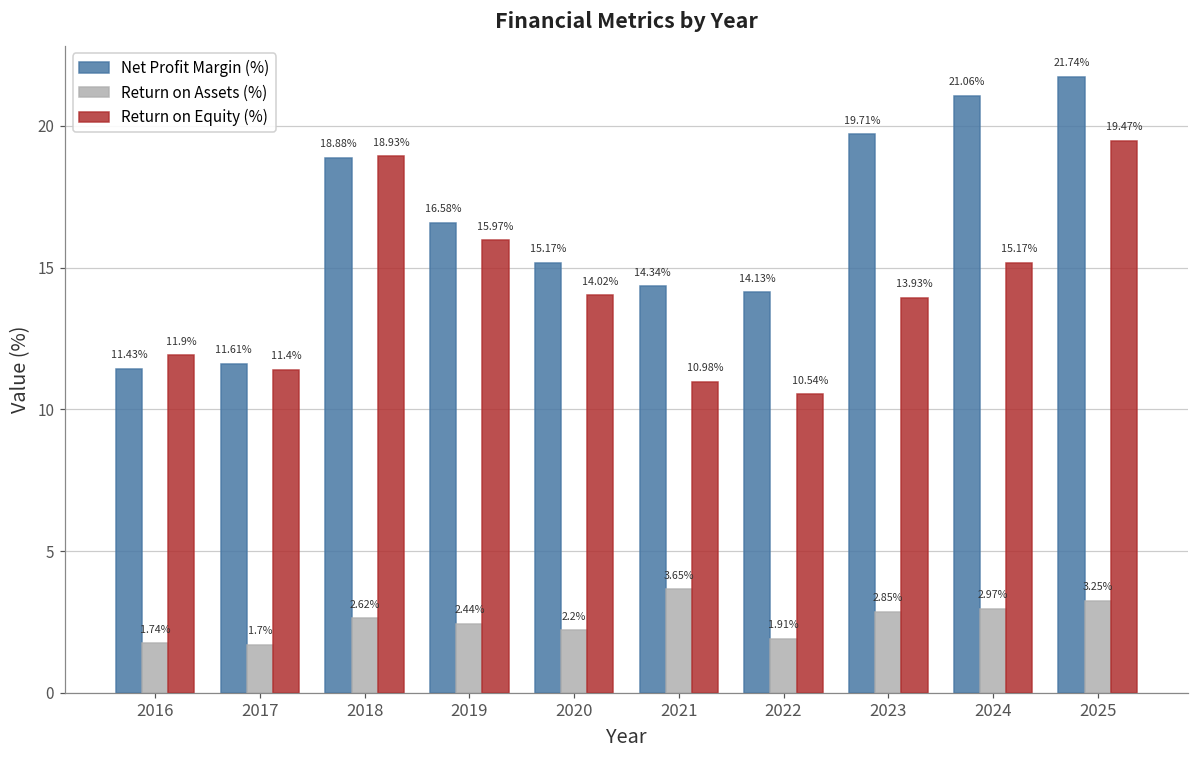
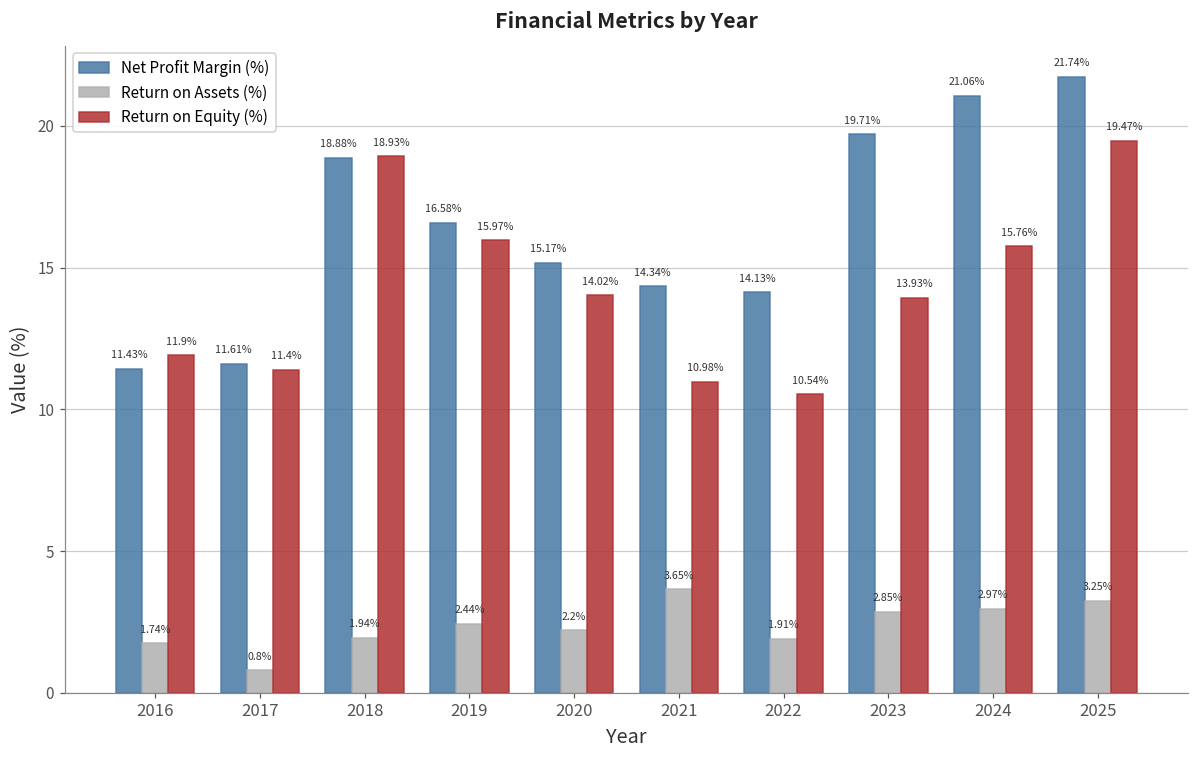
Return on Assets (%), 2017: 1.7% -> 0.8%
Return on Assets (%), 2018: 2.62% -> 1.94%
Return on Equity (%), 2024: 15.17% -> 15.76%
